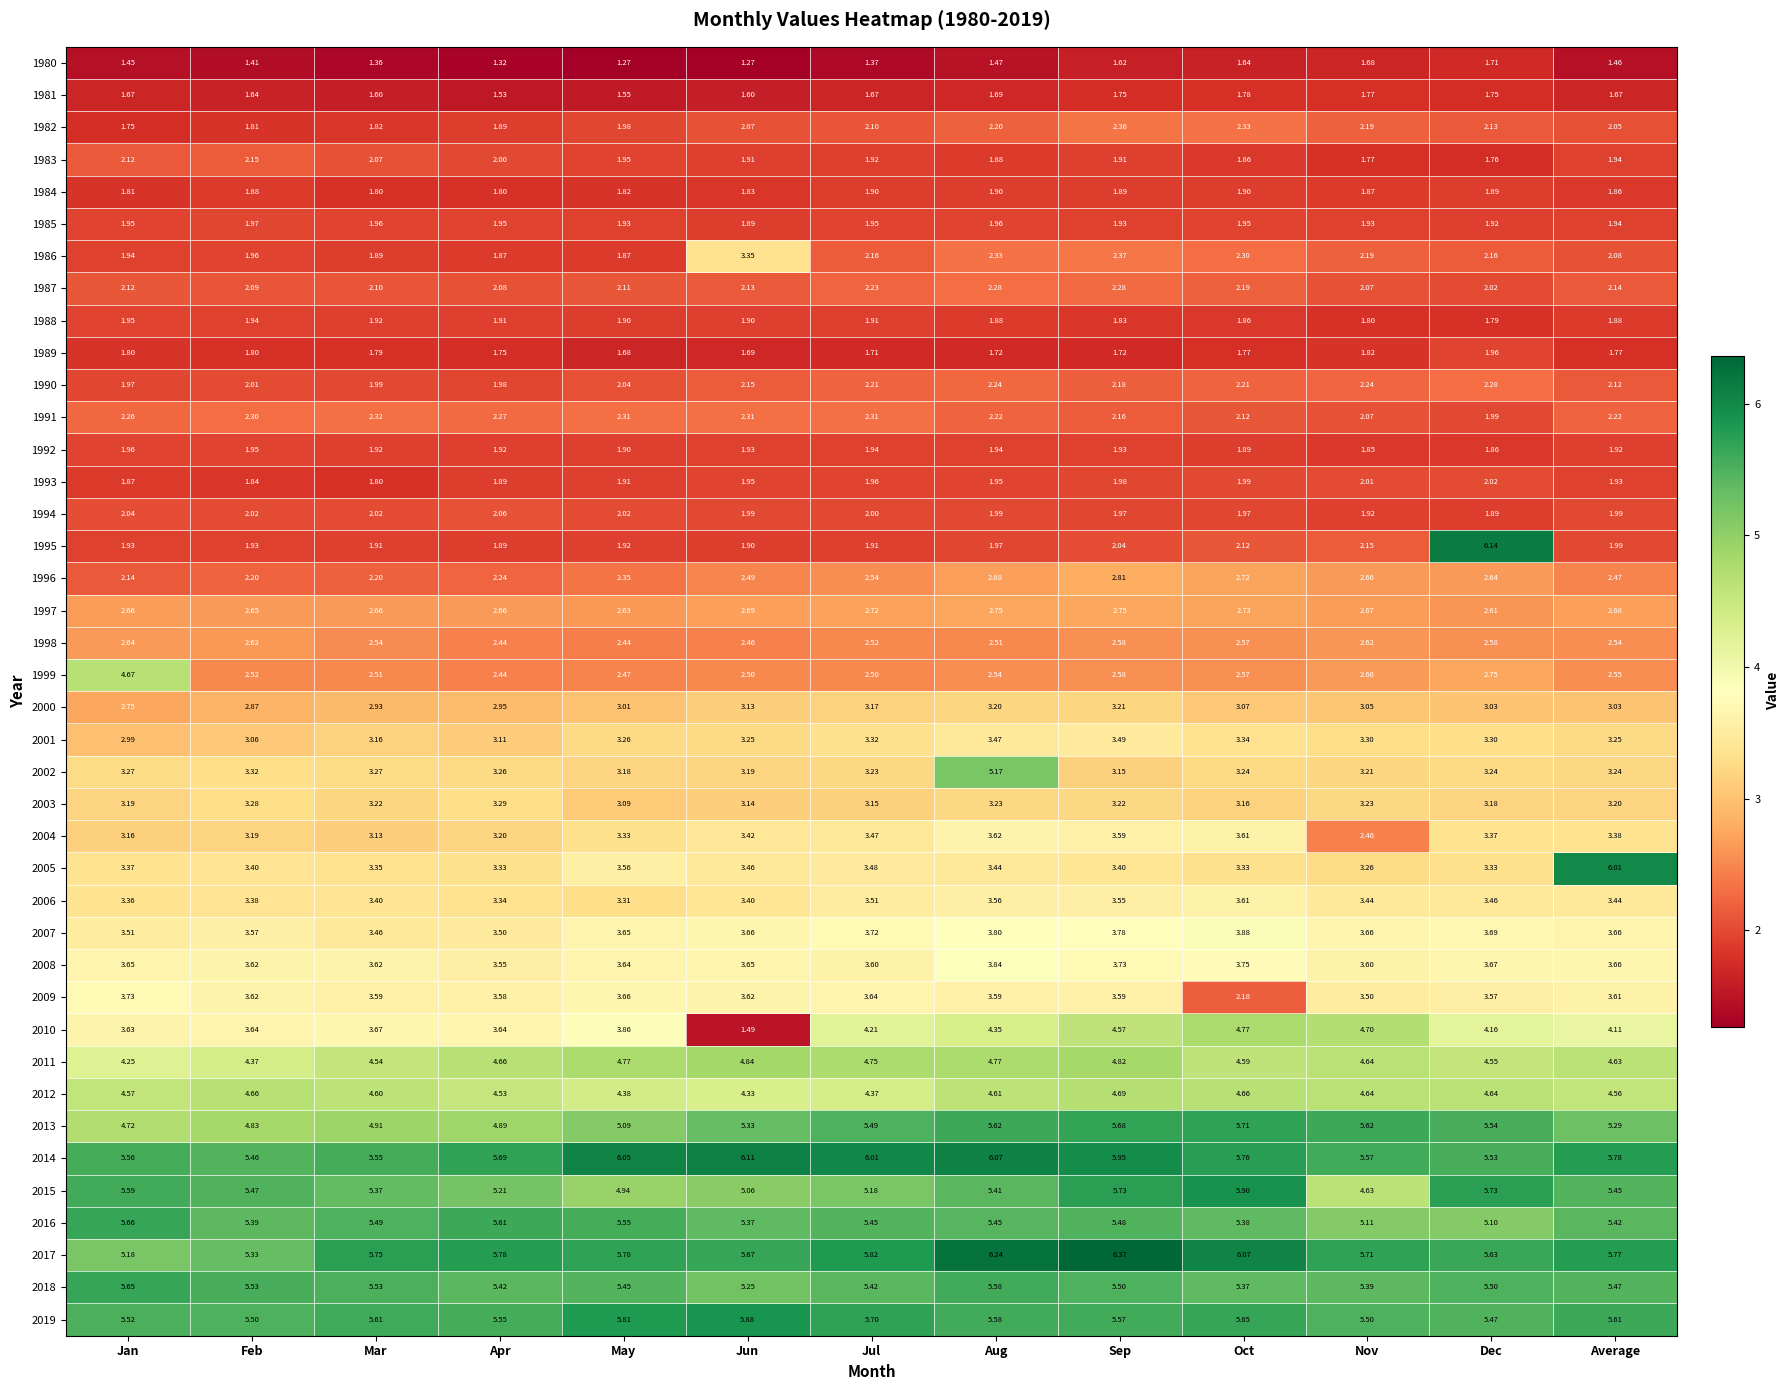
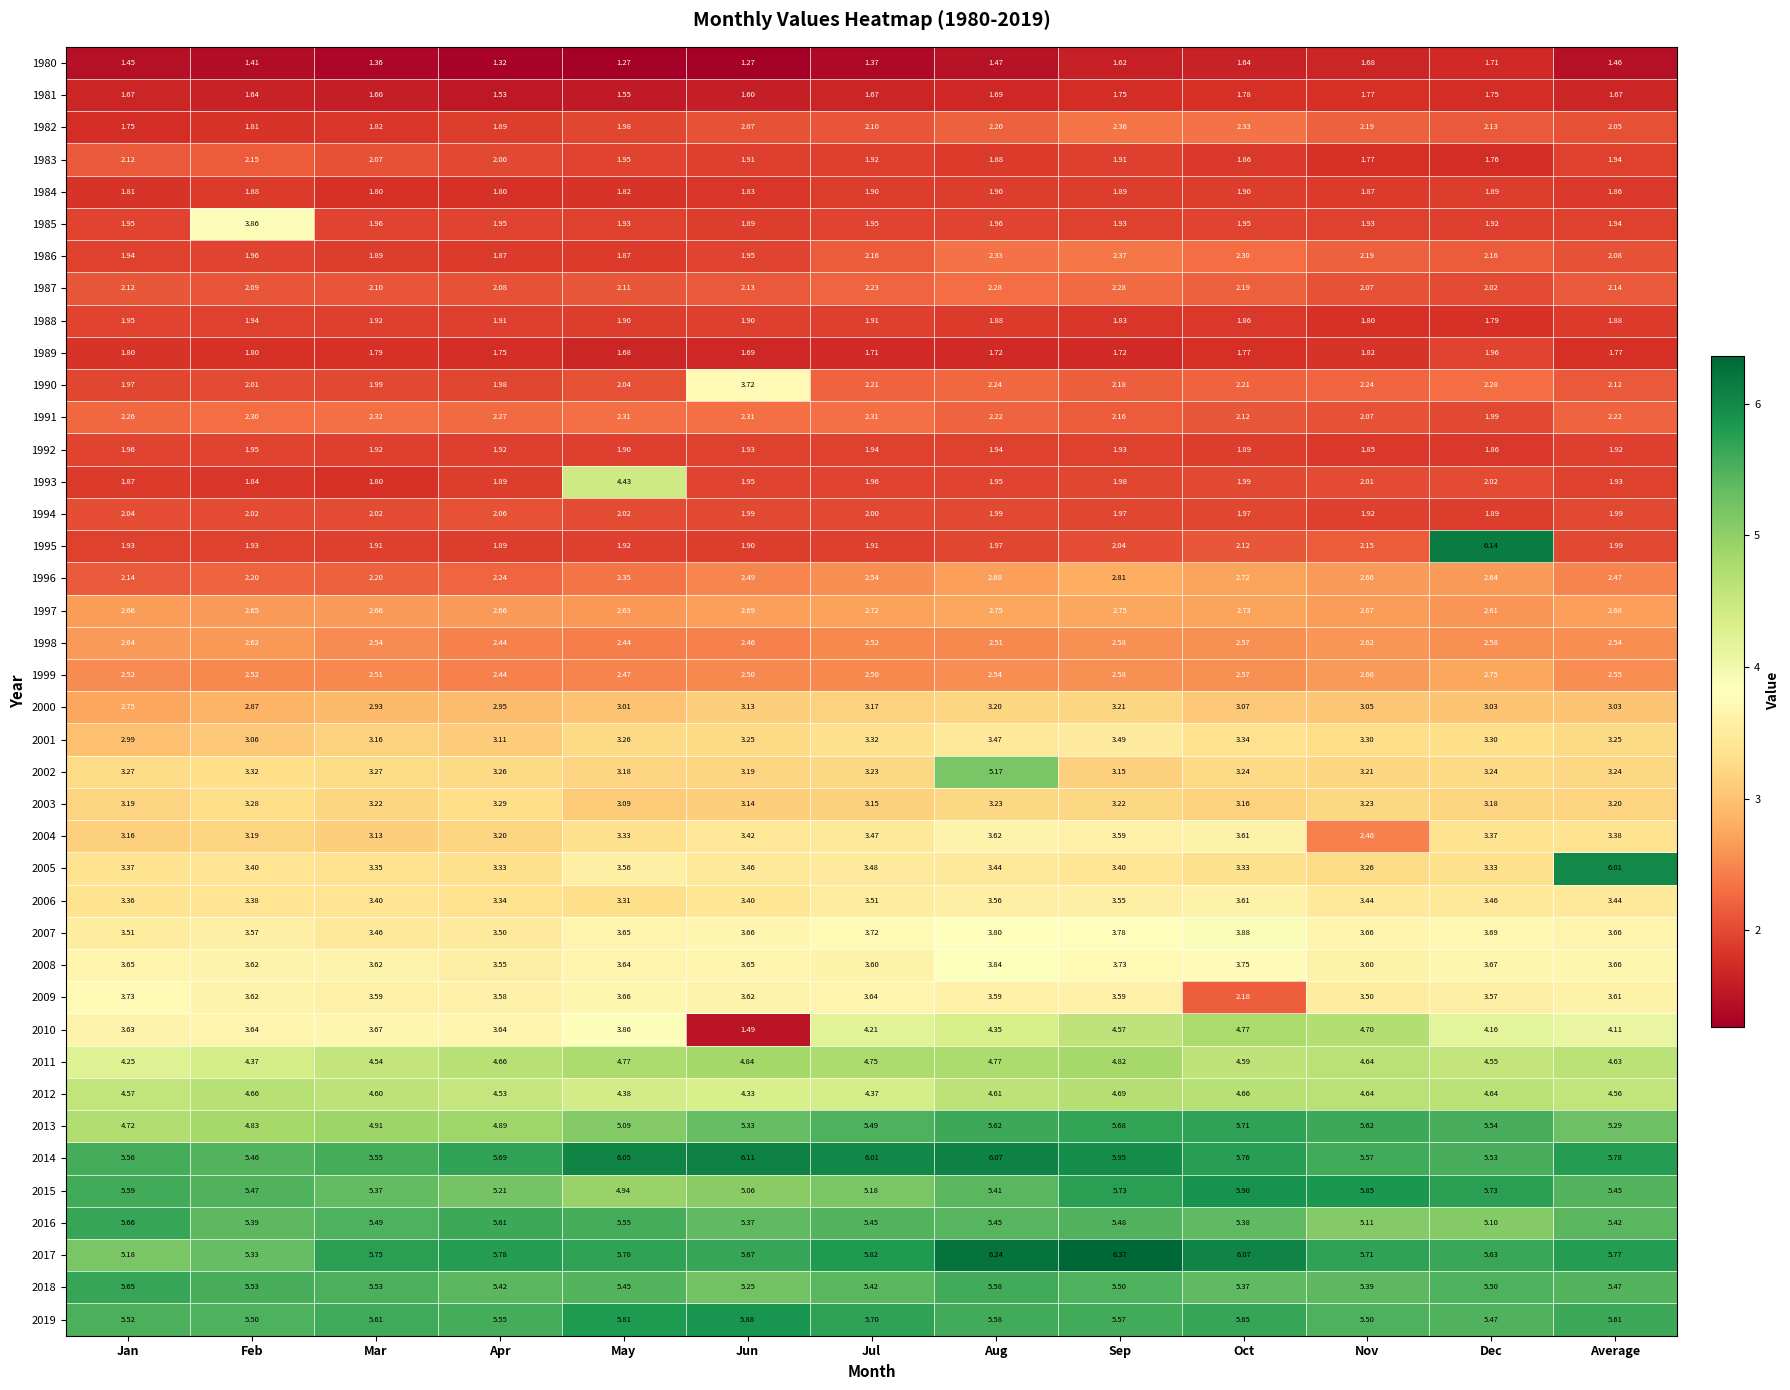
1985, Feb: 1.97 -> 3.86
1986, Jun: 3.35 -> 1.95
1990, Jun: 2.15 -> 3.72
1993, May: 1.91 -> 4.43
1999, Jan: 4.67 -> 2.52
2015, Nov: 4.63 -> 5.85
